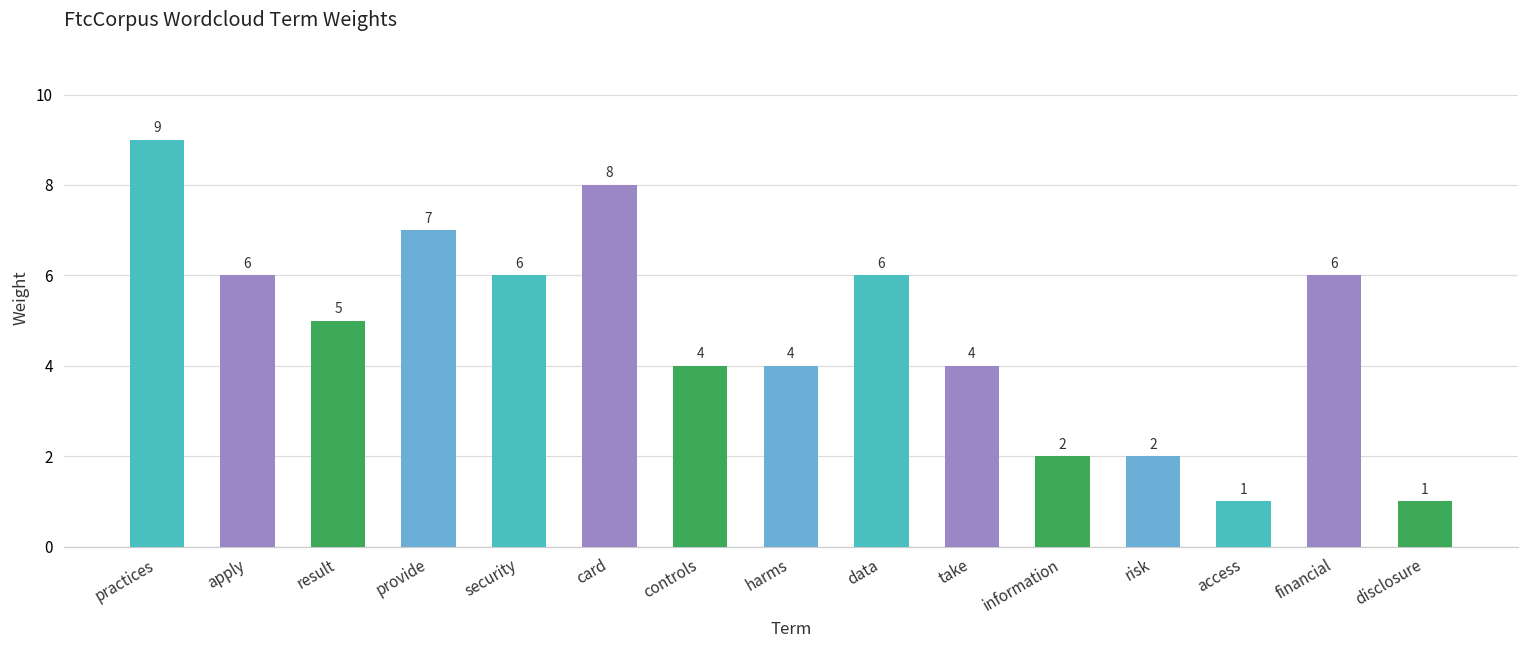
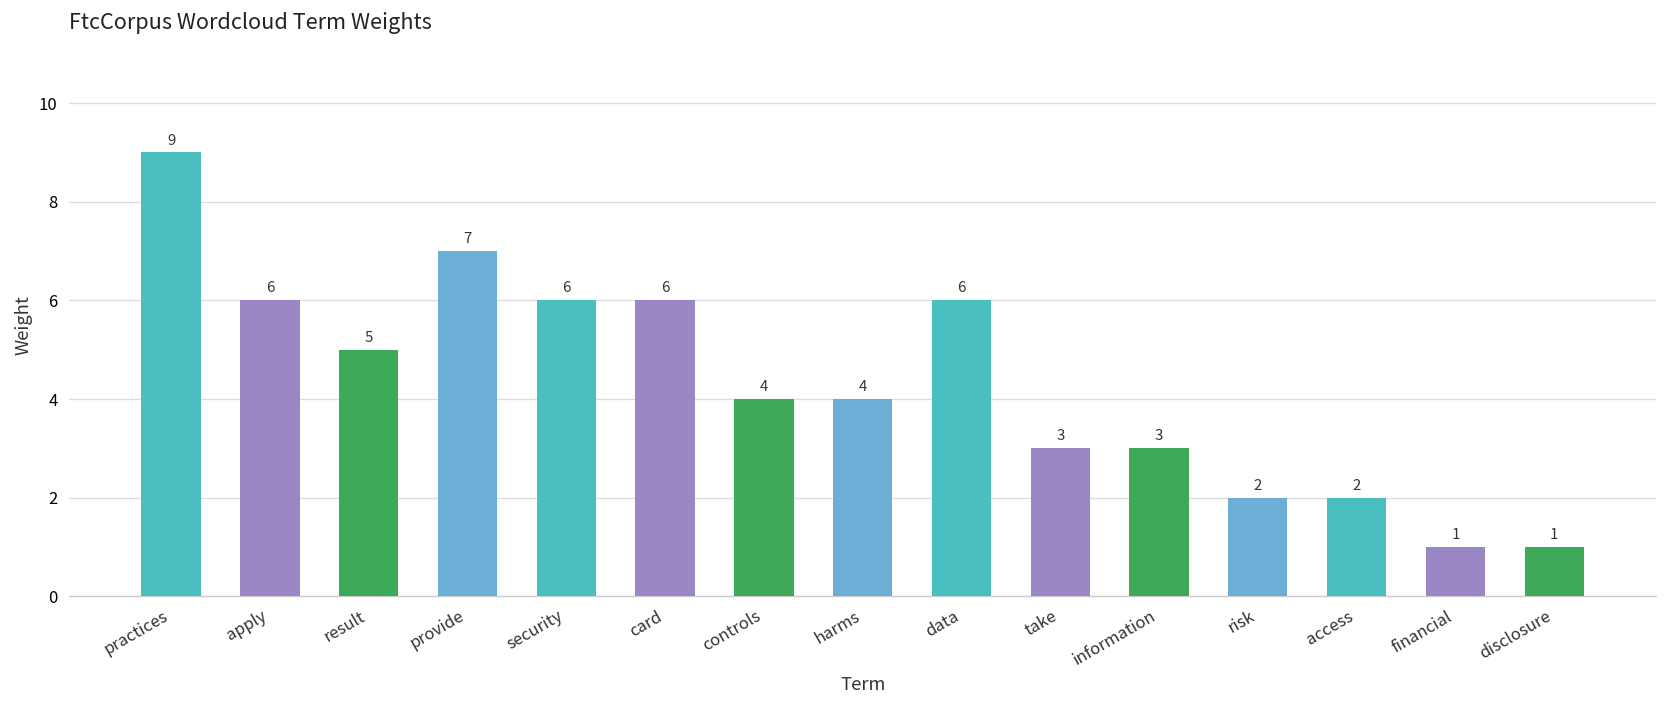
card: 8 -> 6
take: 4 -> 3
information: 2 -> 3
access: 1 -> 2
financial: 6 -> 1
